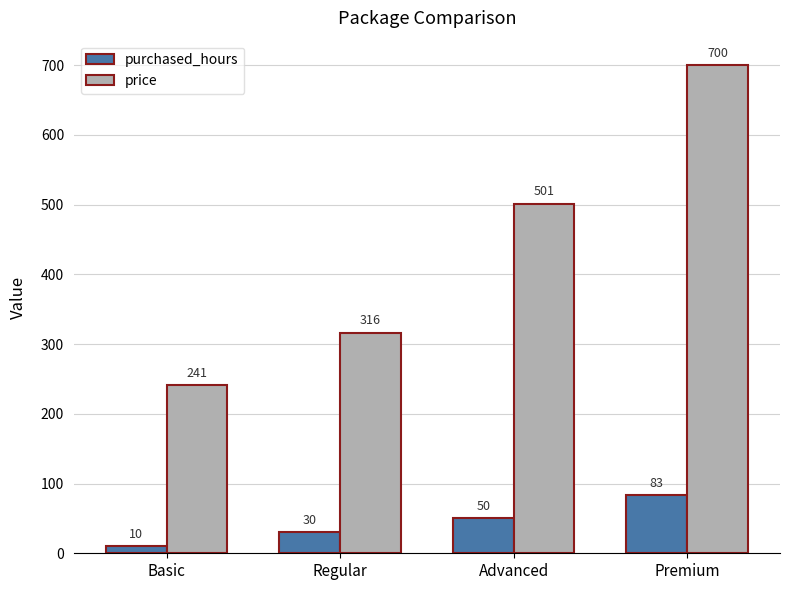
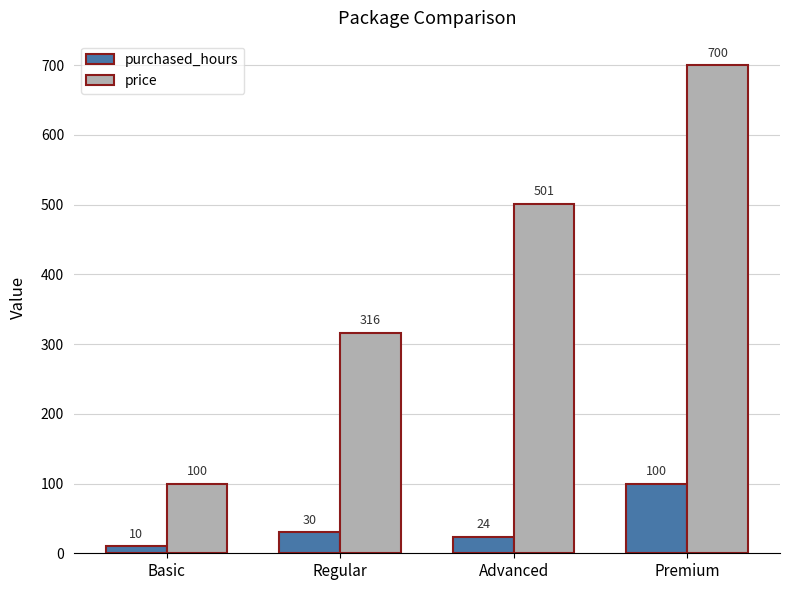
price, Basic: 241 -> 100
purchased_hours, Advanced: 50 -> 24
purchased_hours, Premium: 83 -> 100
